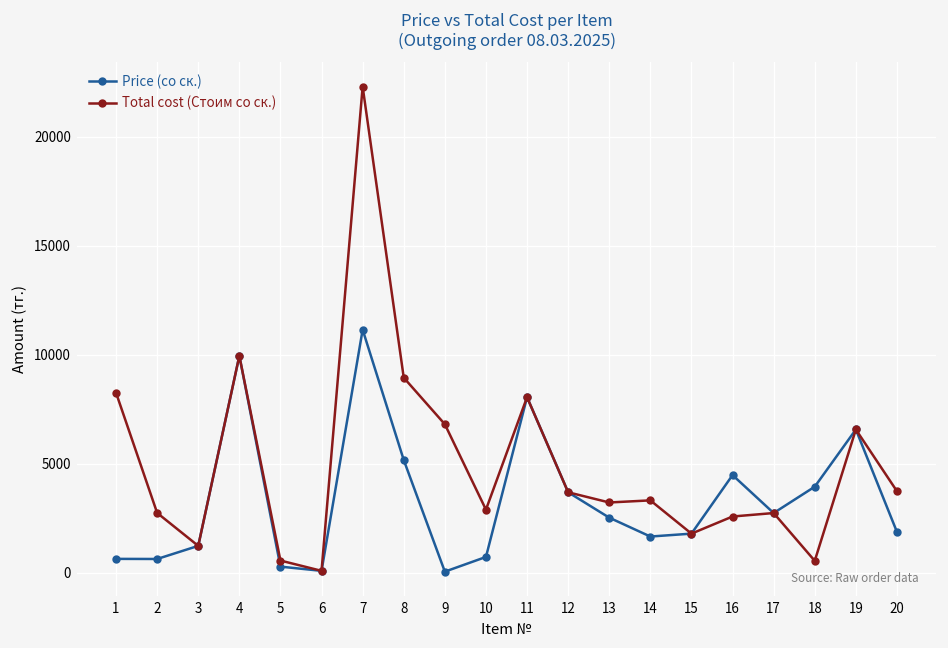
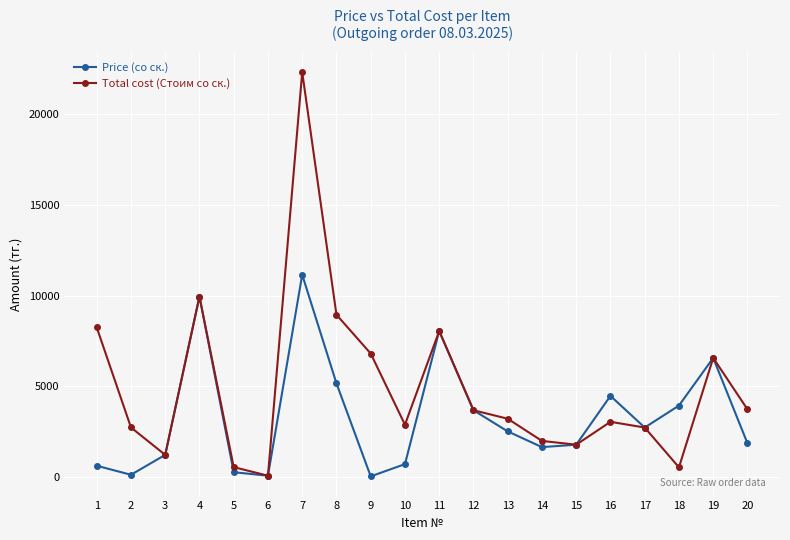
Price (со ск.), 2: 600 -> 100
Total cost (Стоим со ск.), 14: 3300 -> 2000
Total cost (Стоим со ск.), 16: 2600 -> 3100
